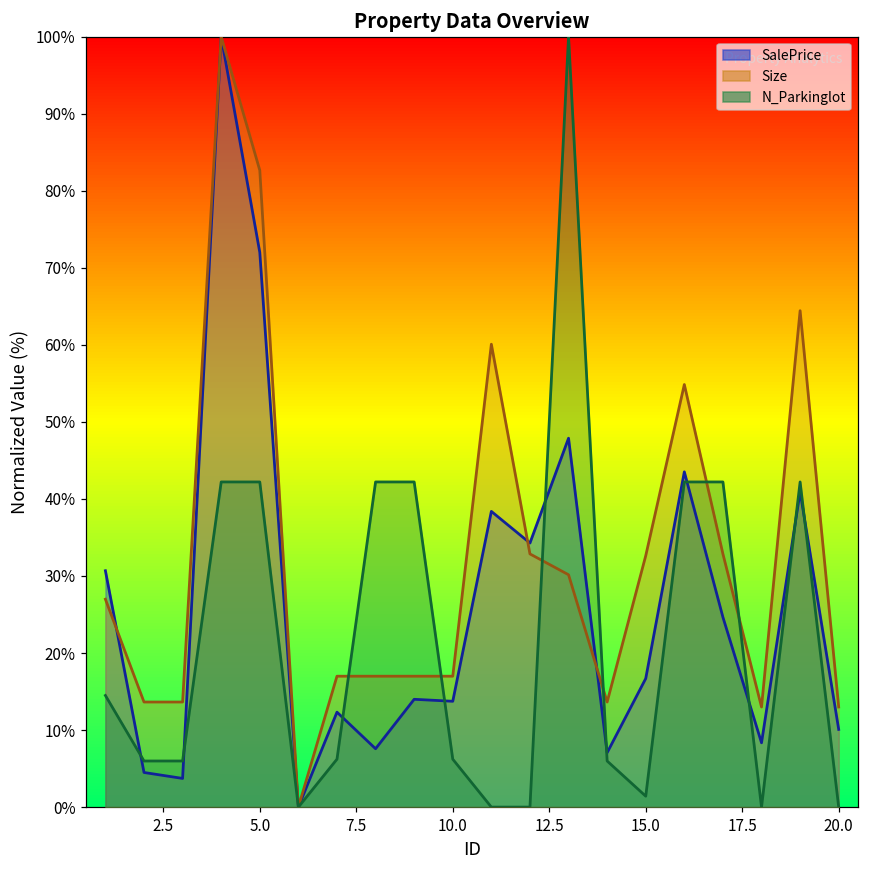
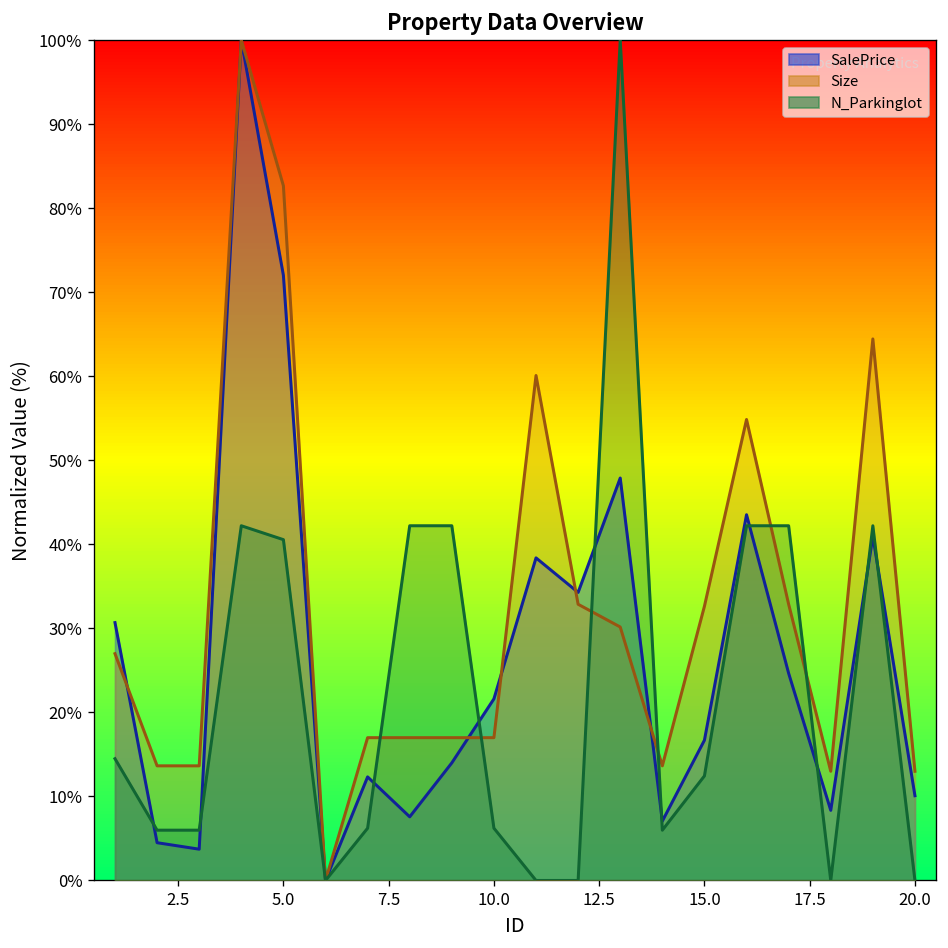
N_Parkinglot, 5.0: 42% -> 41%
SalePrice, 10.0: 14% -> 22%
N_Parkinglot, 15.0: 1% -> 12%
